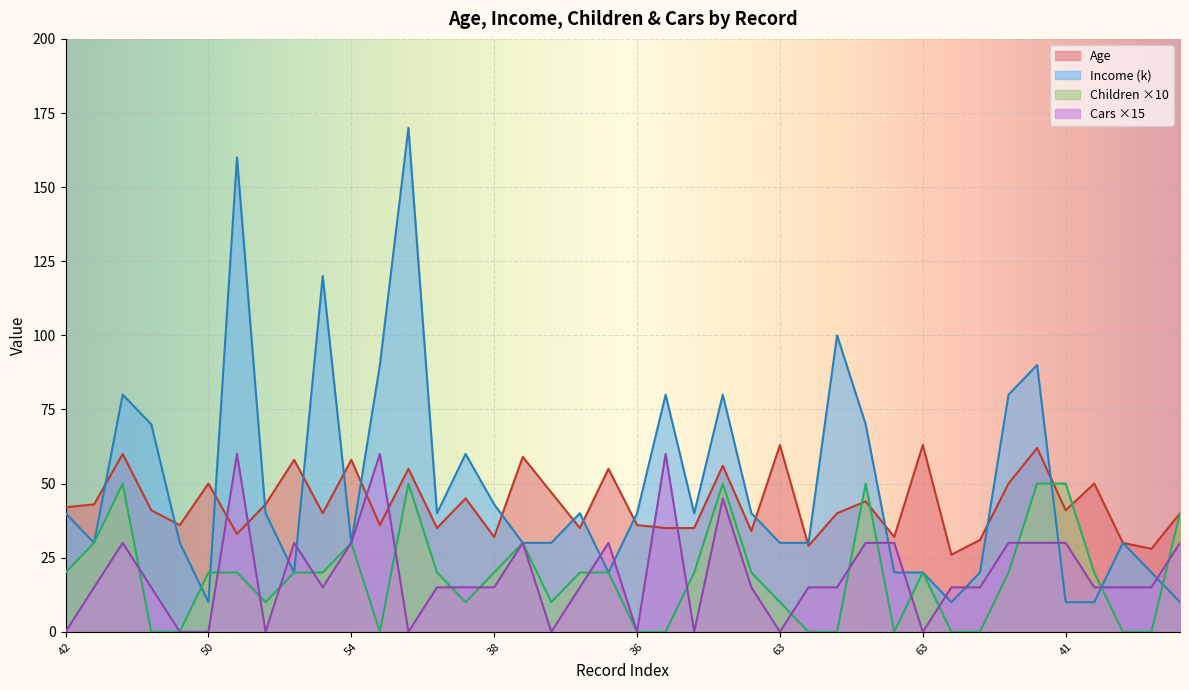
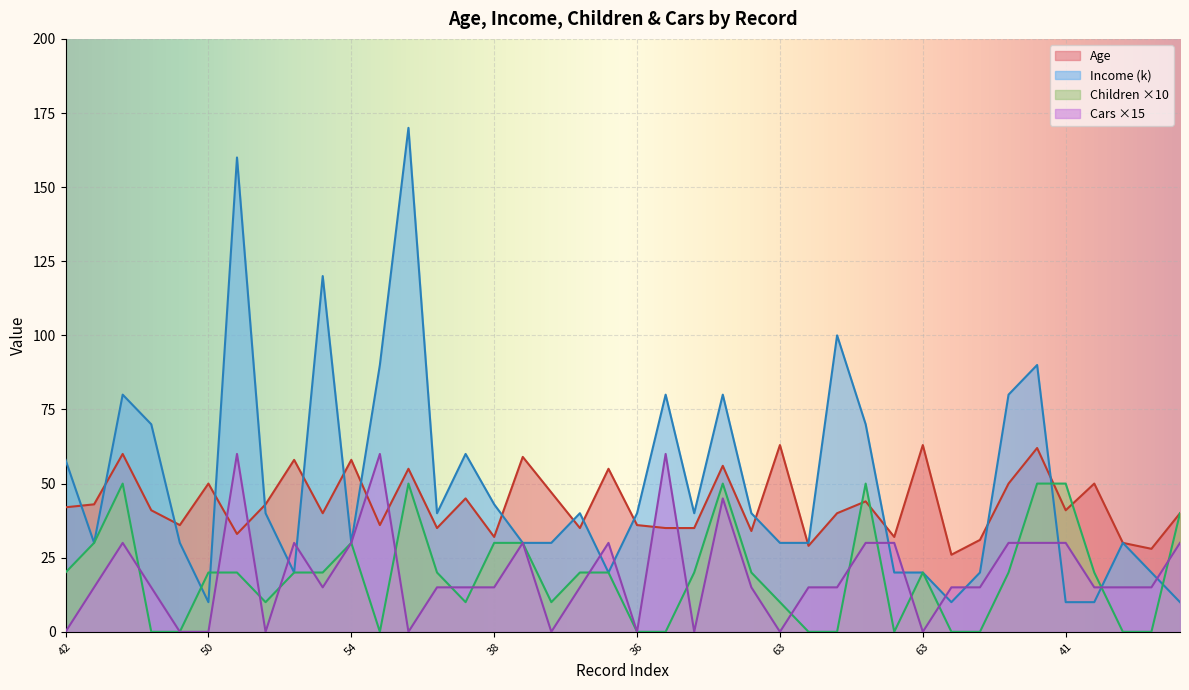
Income (k), 42: 40 -> 58
Children ×10, 38: 20 -> 30
